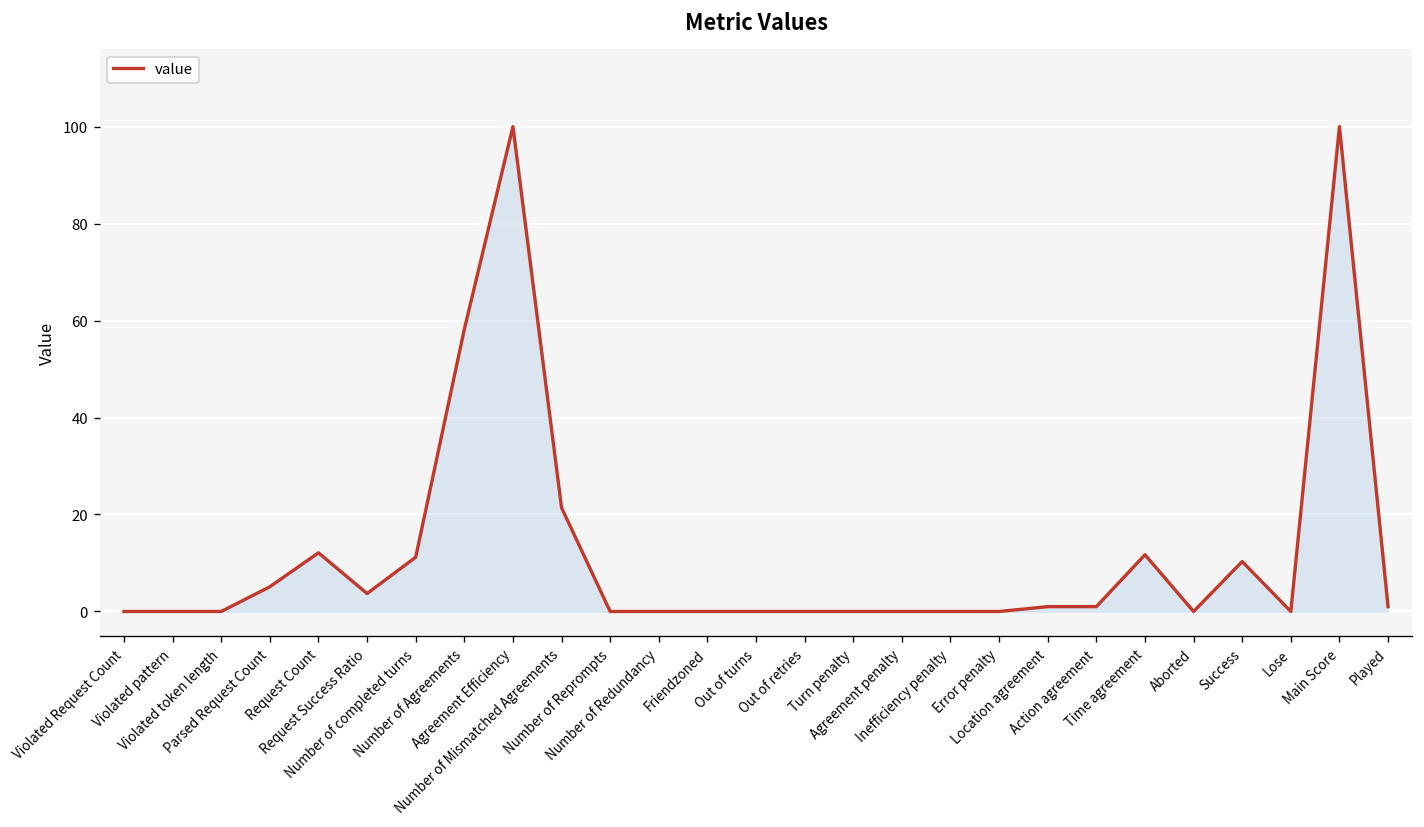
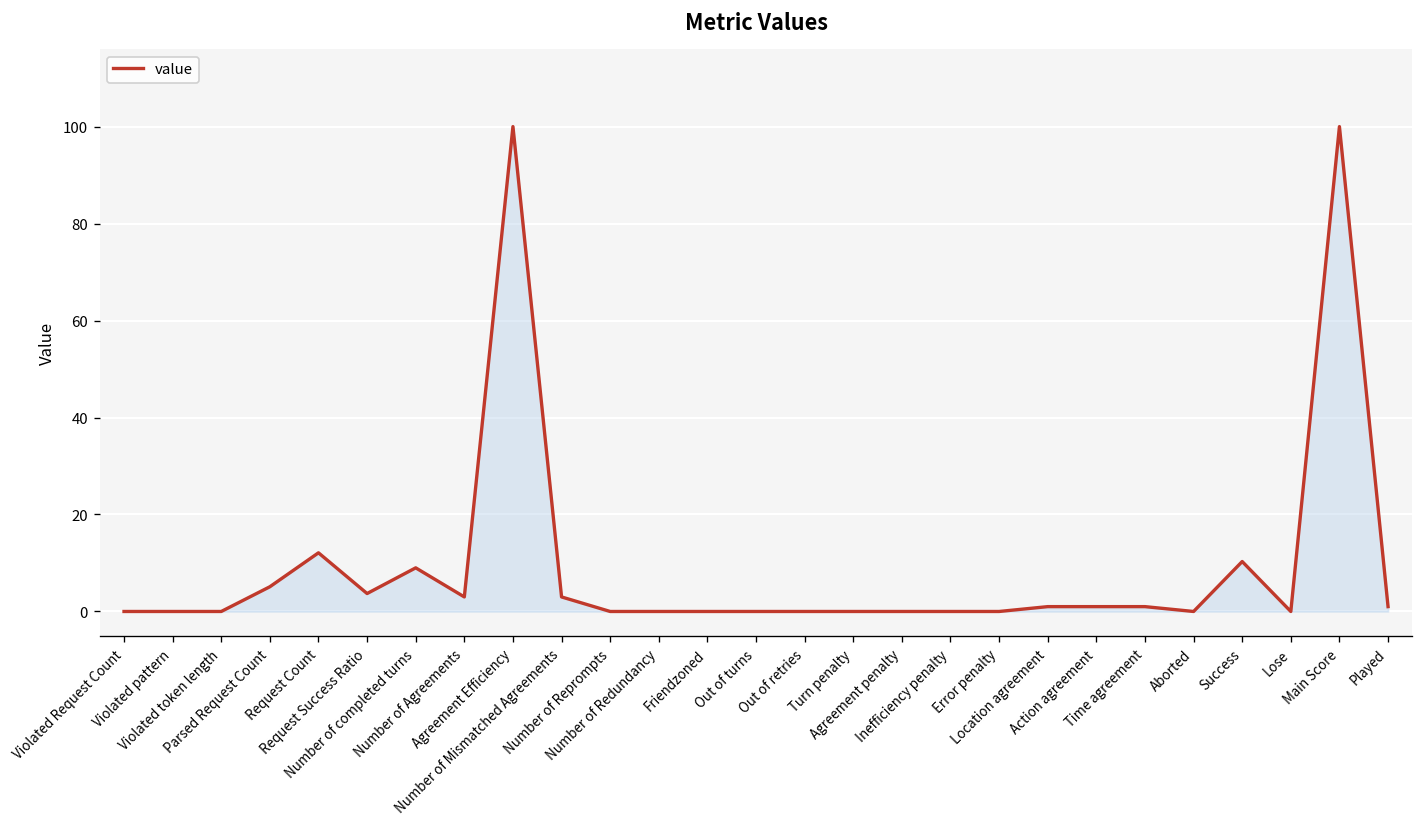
Number of completed turns: 11 -> 9
Number of Agreements: 58 -> 3
Number of Mismatched Agreements: 21 -> 3
Time agreement: 12 -> 1
